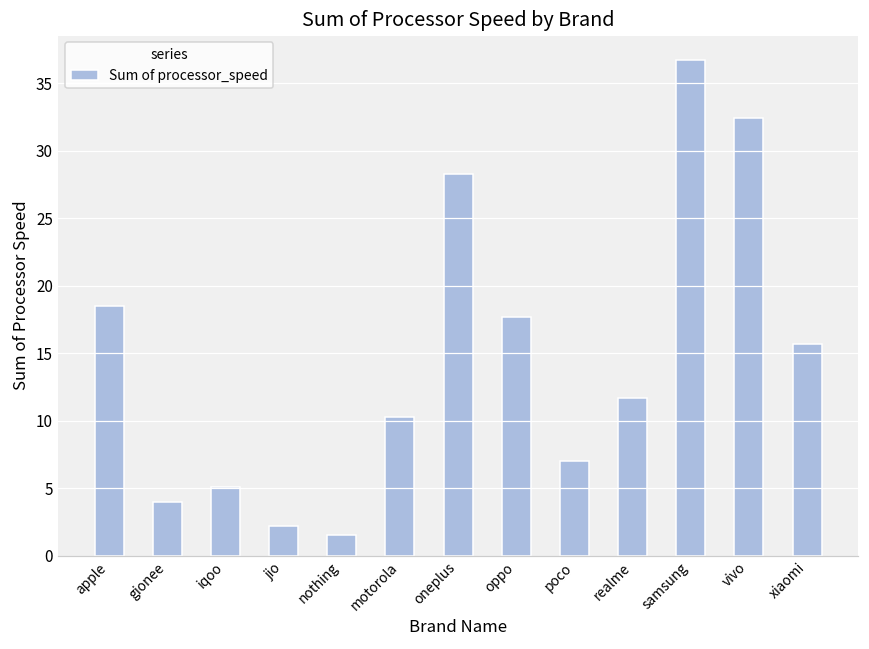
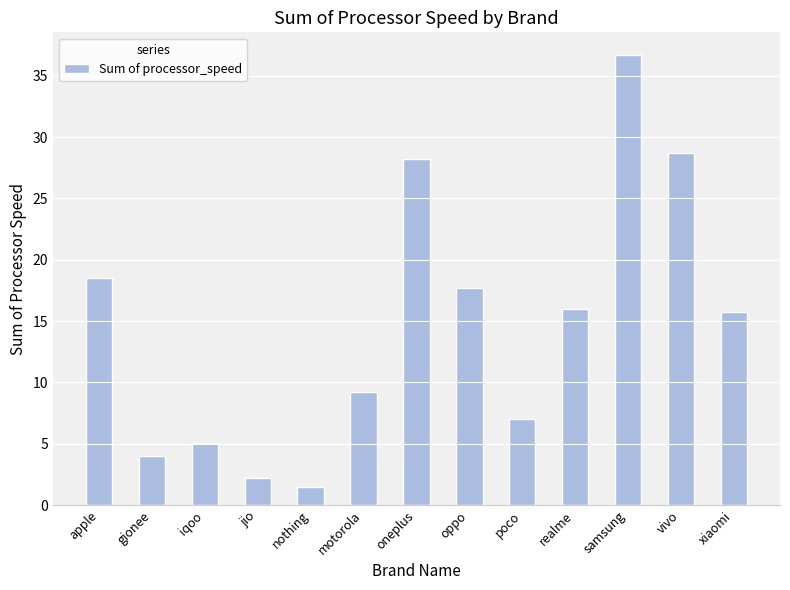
motorola: 10.3 -> 9.2
realme: 11.7 -> 16.0
vivo: 32.4 -> 28.7
